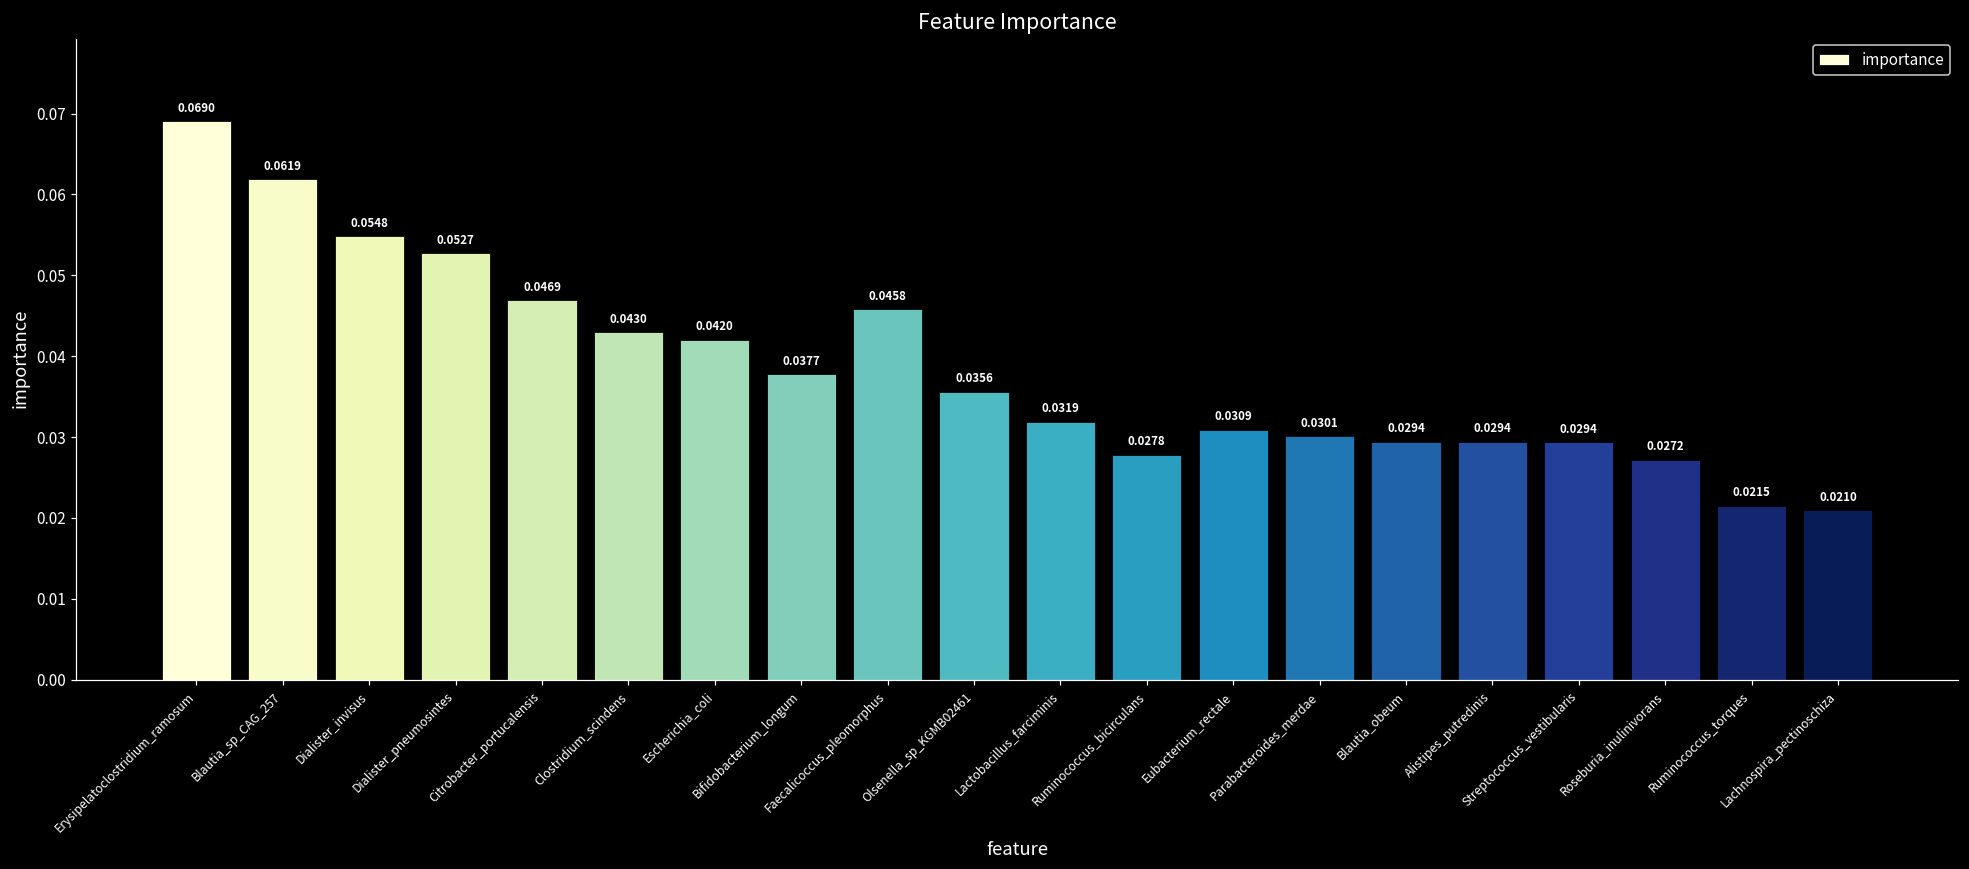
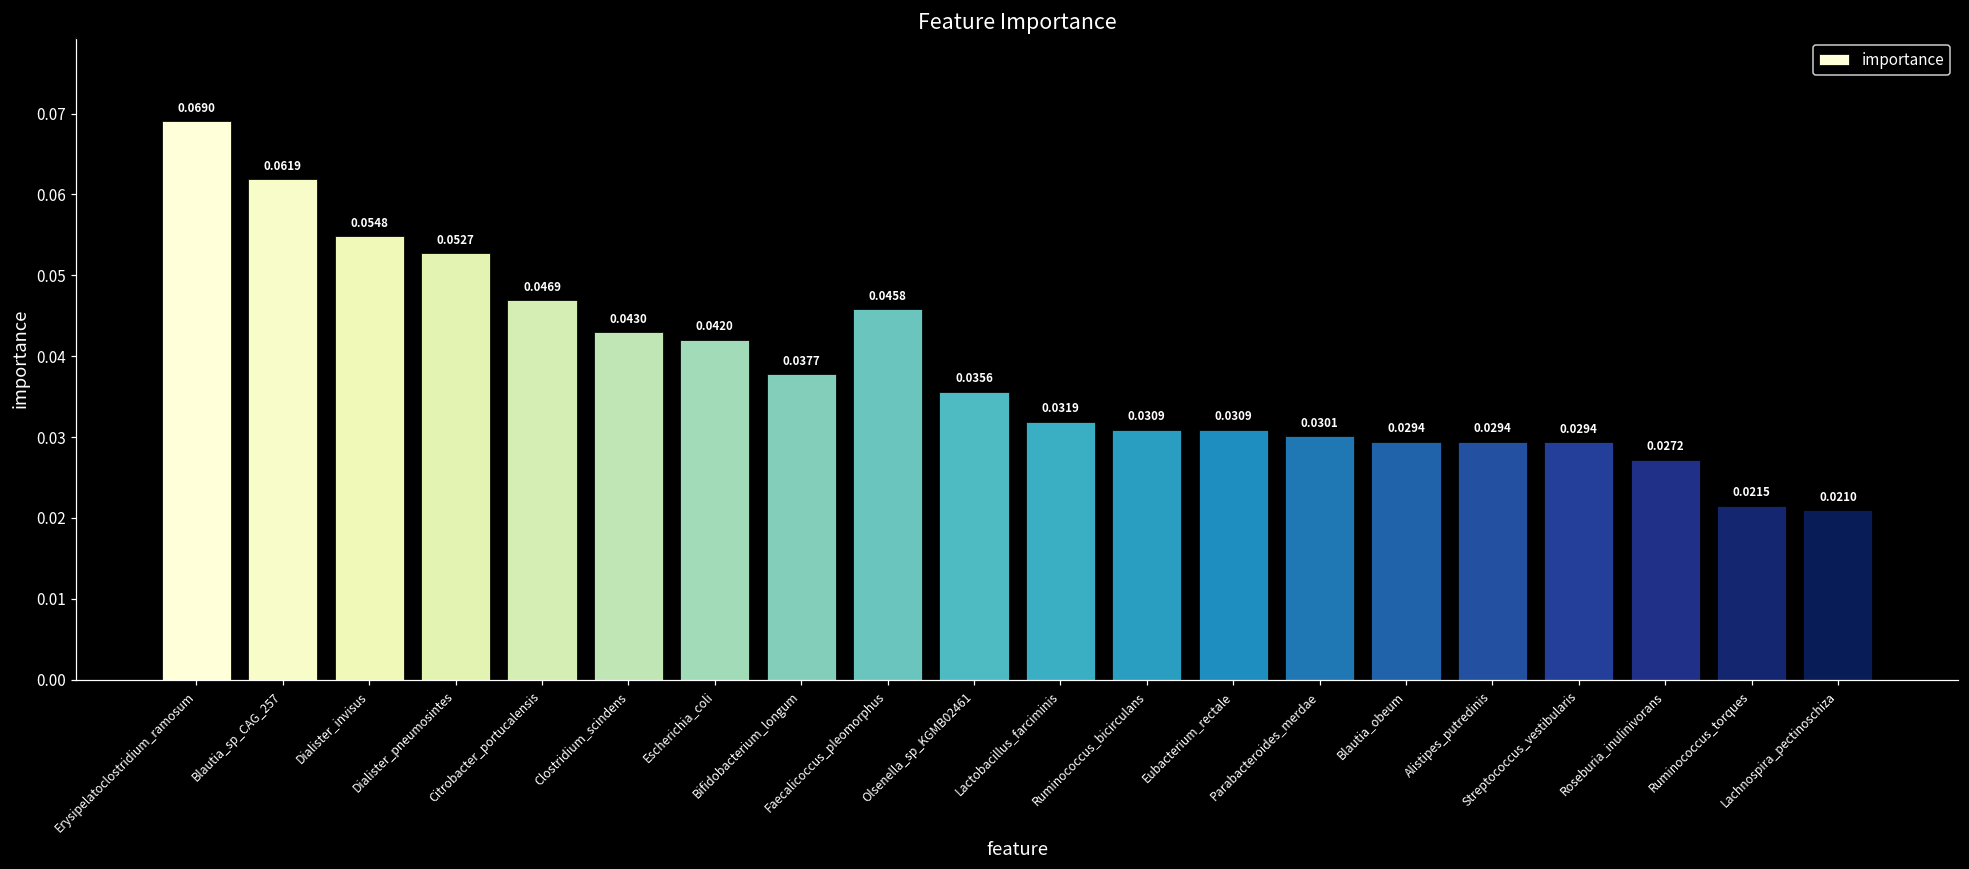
Ruminococcus_bicirculans: 0.0278 -> 0.0309
